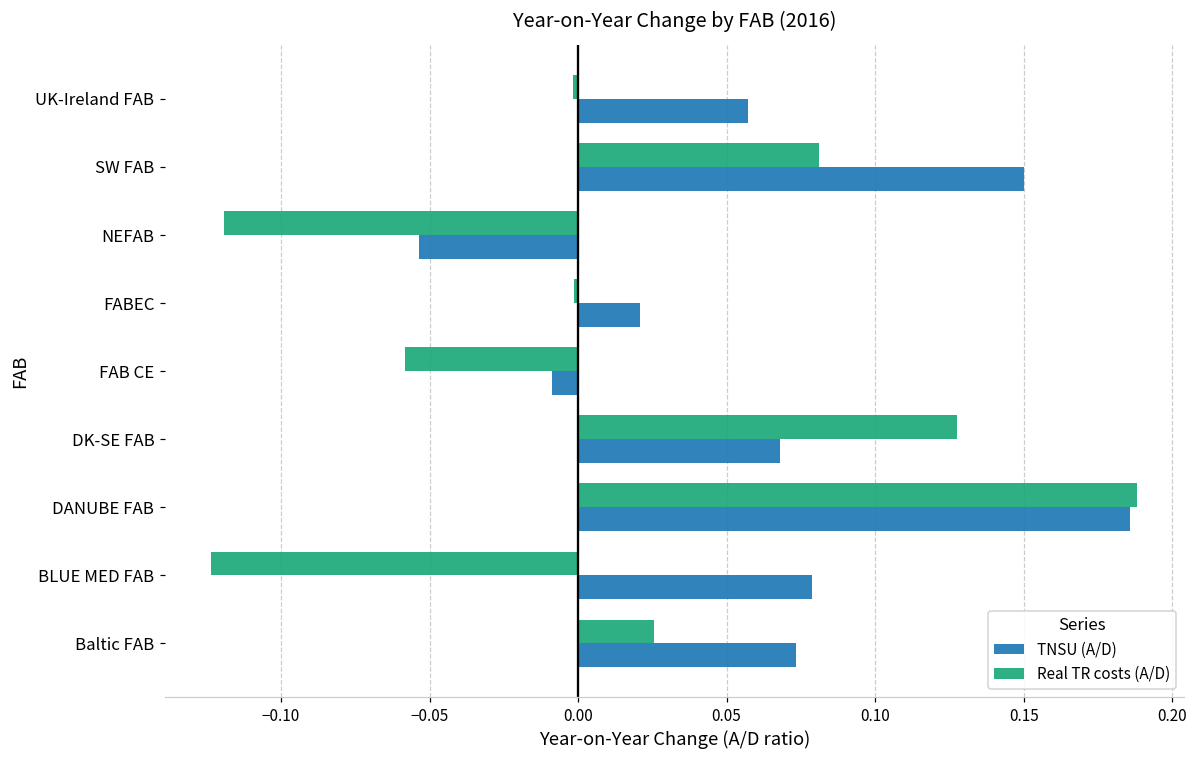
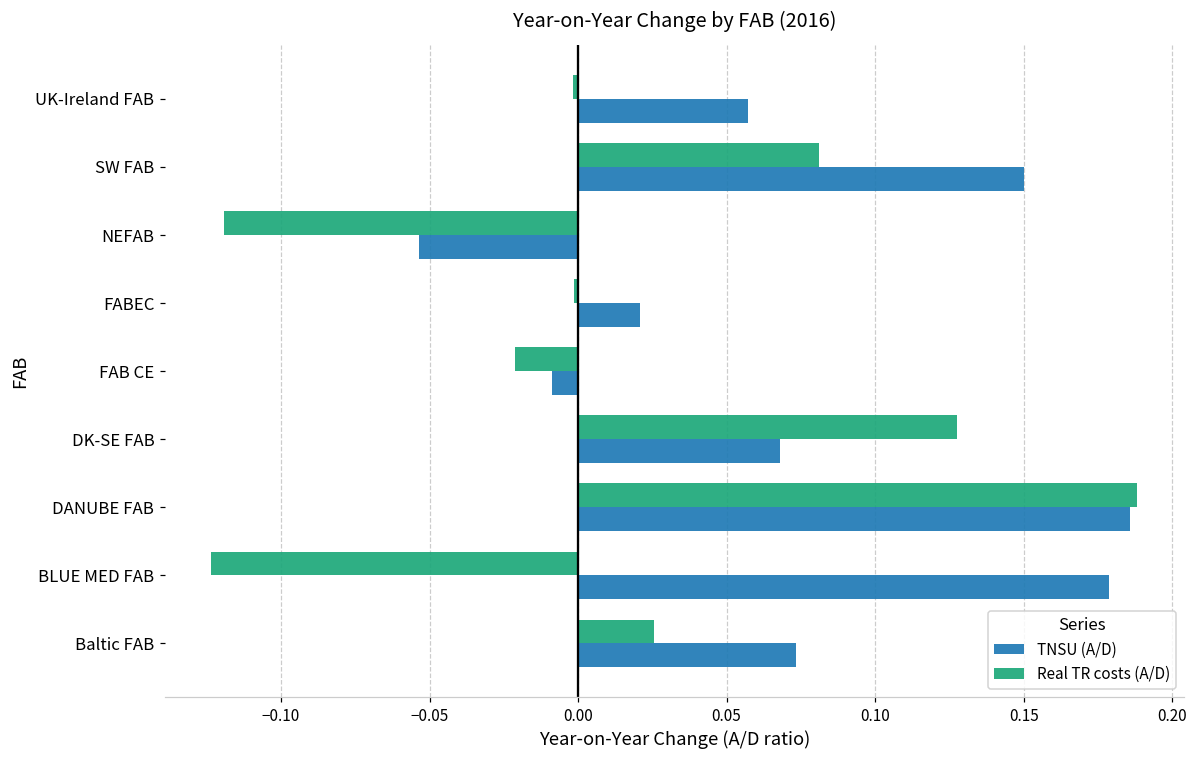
Real TR costs (A/D), FAB CE: -0.058 -> -0.021
TNSU (A/D), BLUE MED FAB: 0.079 -> 0.179
